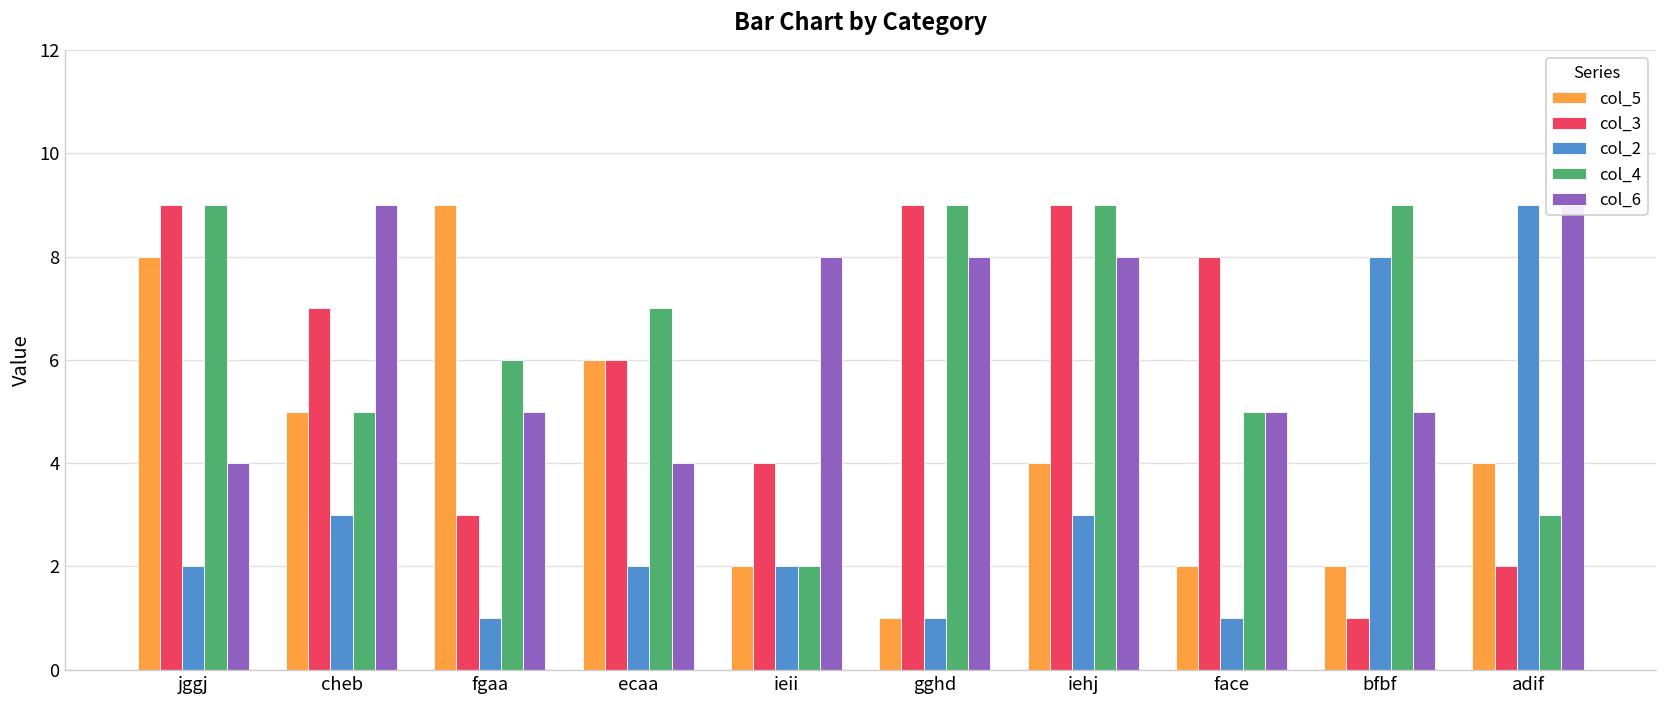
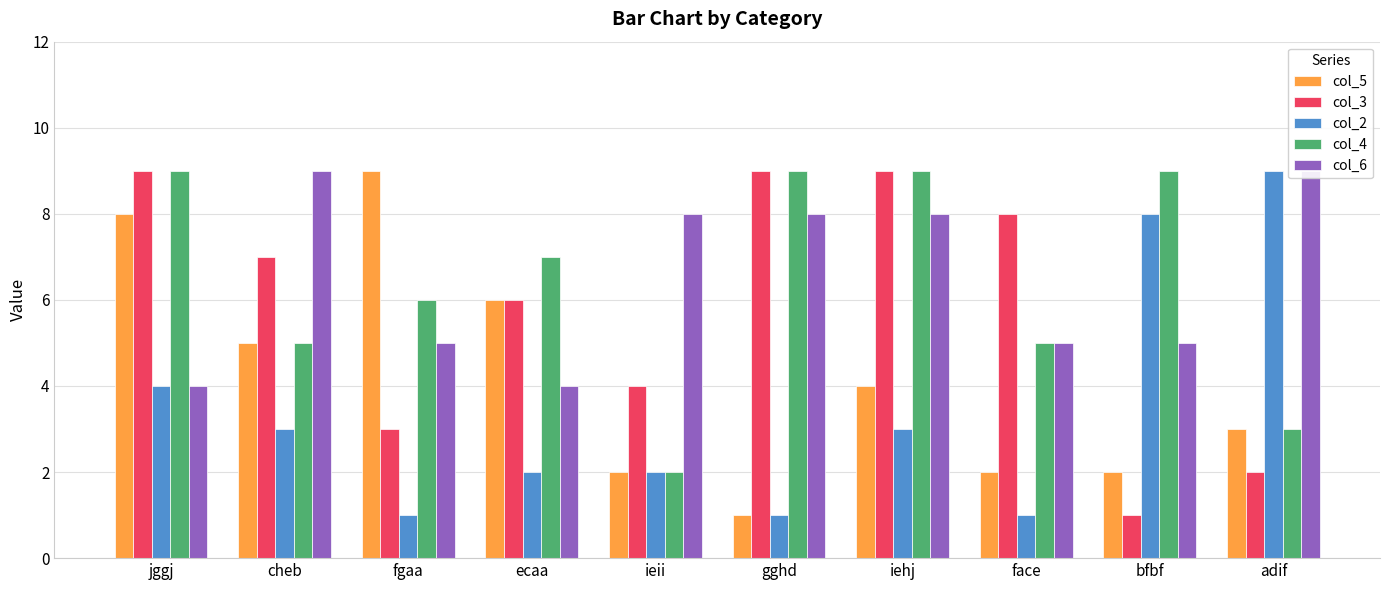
col_2, jggj: 2 -> 4
col_5, adif: 4 -> 3
